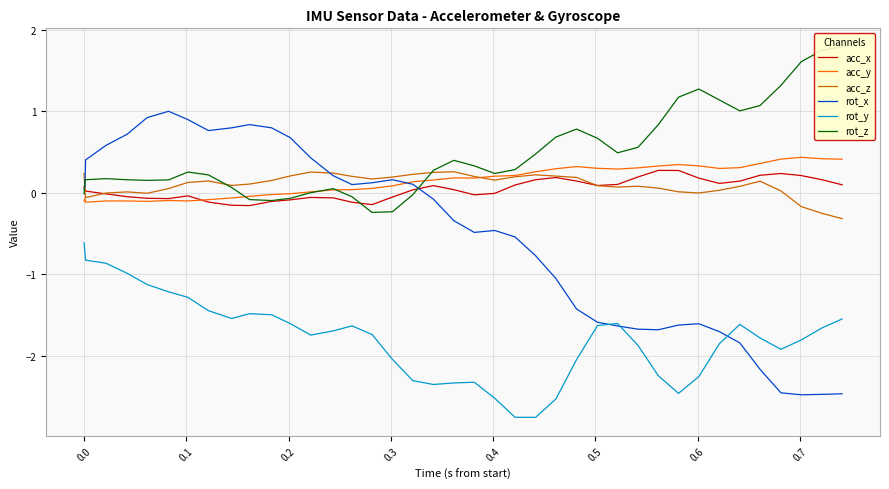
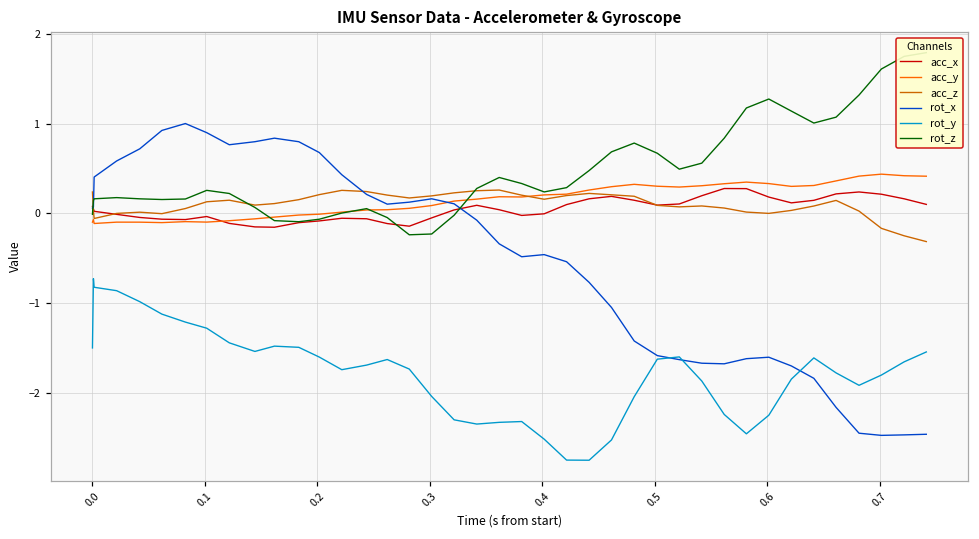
rot_y, 0.0: -0.6 -> -1.5
